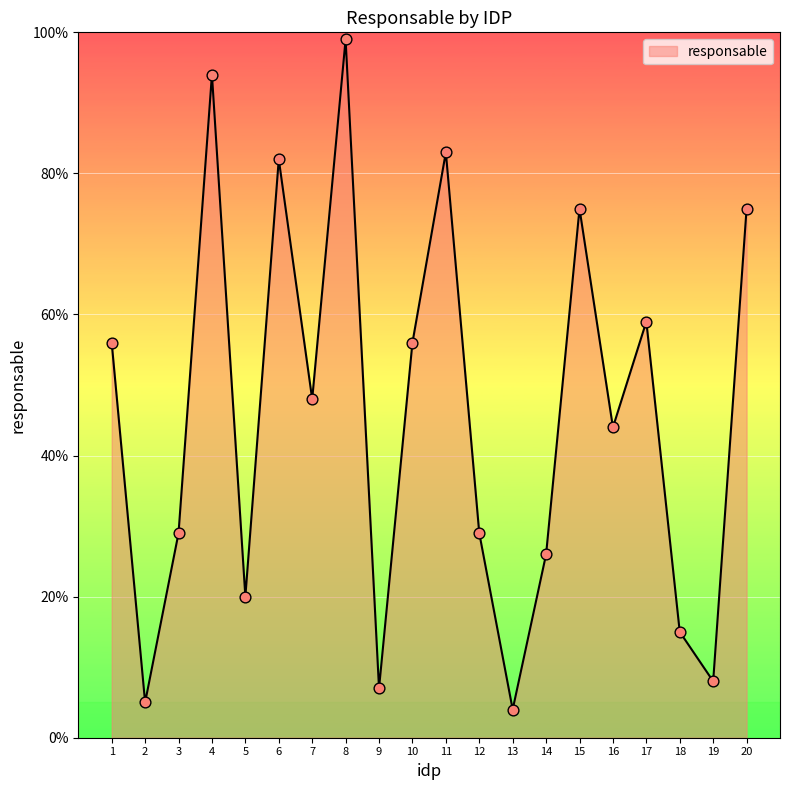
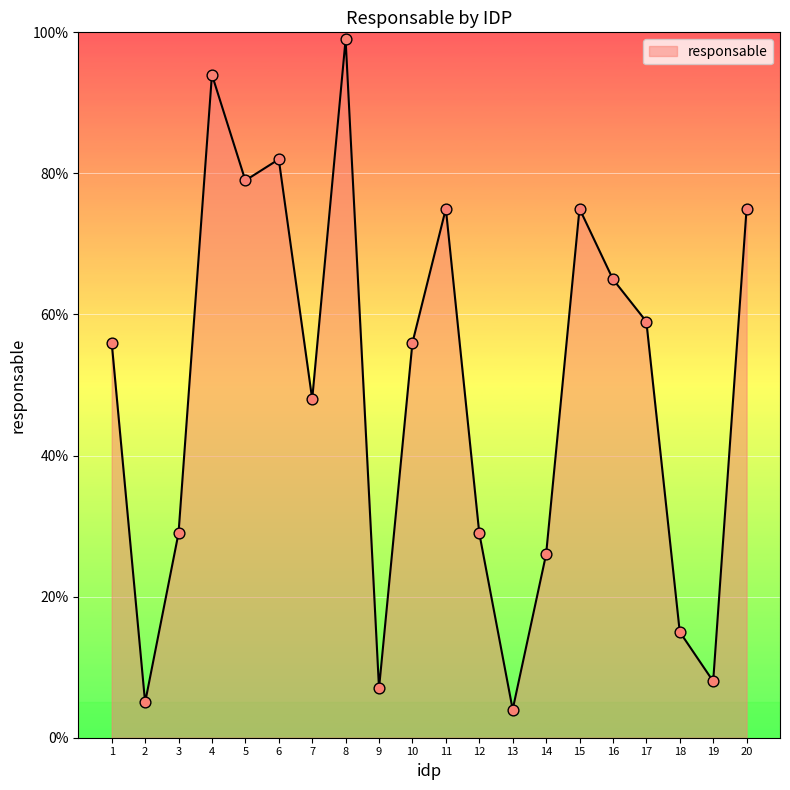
5: 20% -> 79%
11: 83% -> 75%
16: 44% -> 65%
